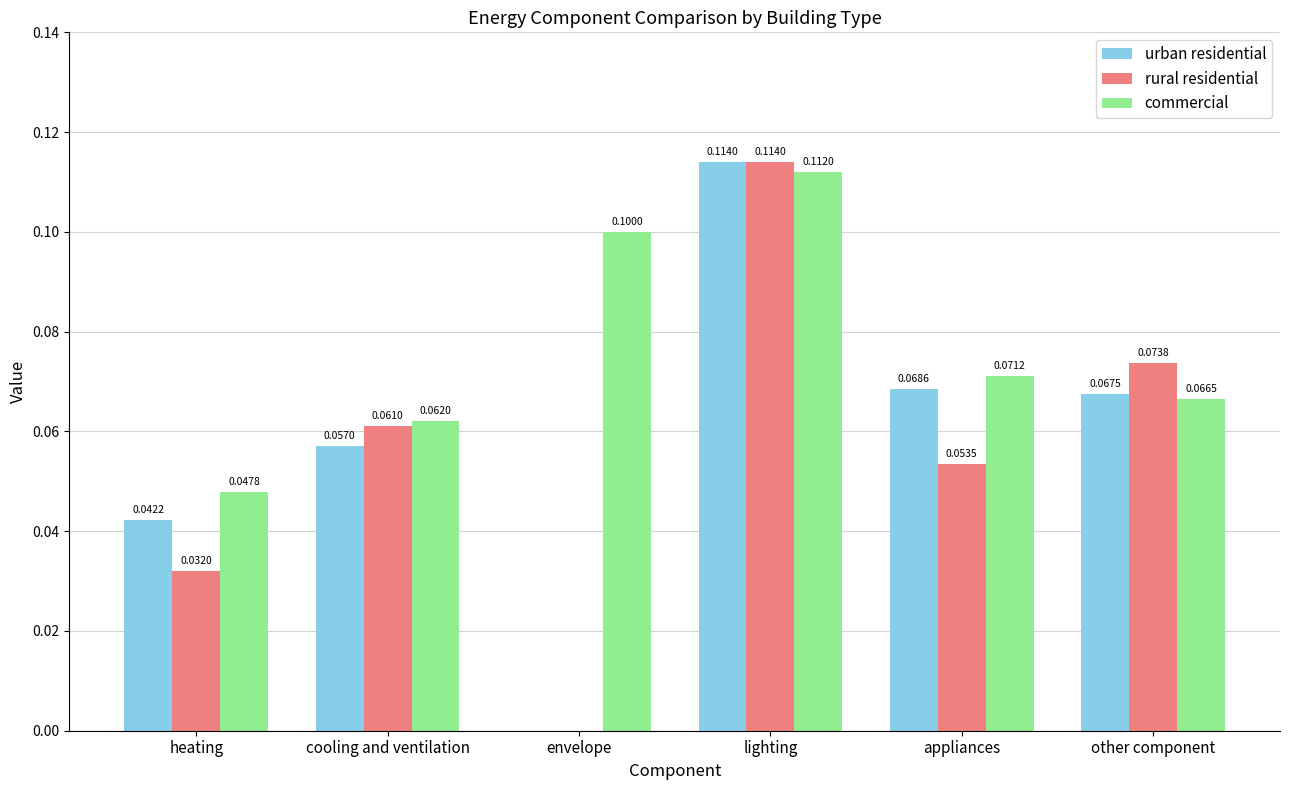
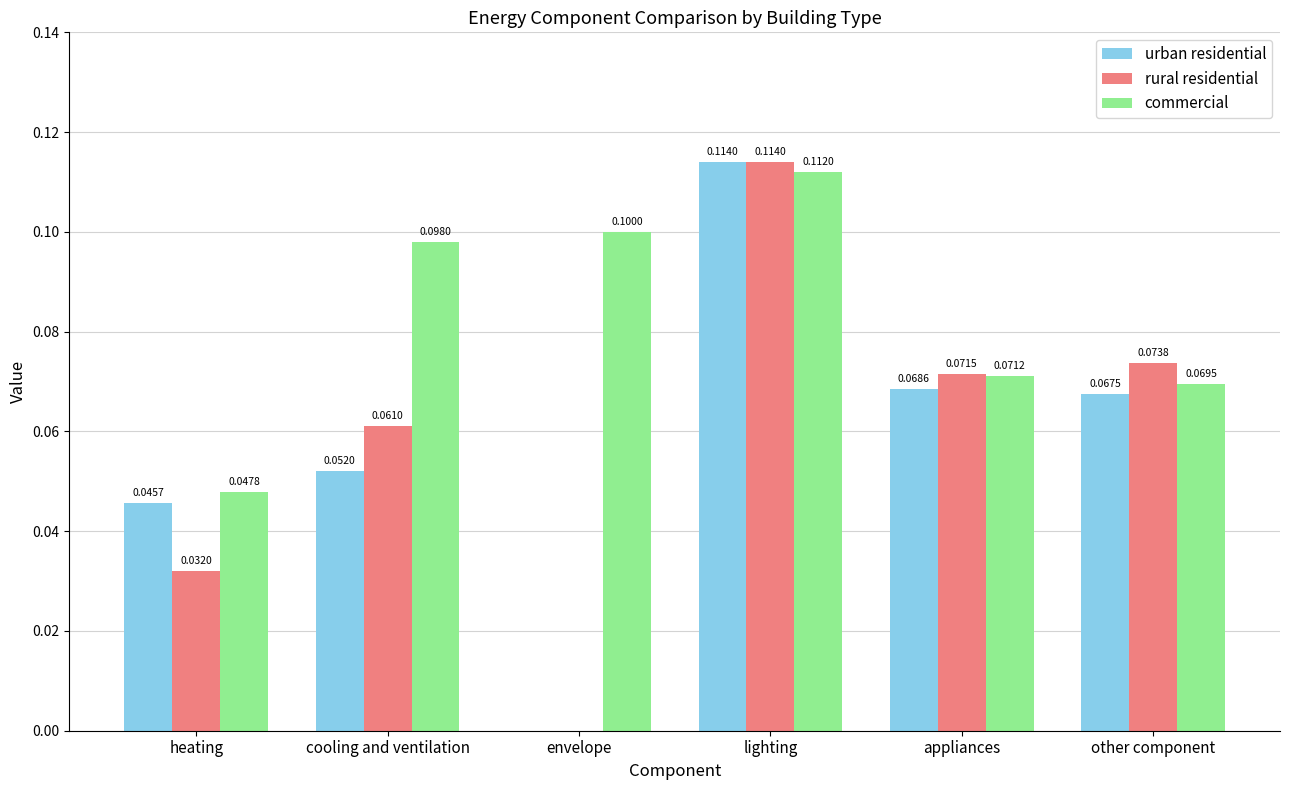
urban residential, heating: 0.0422 -> 0.0457
urban residential, cooling and ventilation: 0.0570 -> 0.0520
commercial, cooling and ventilation: 0.0620 -> 0.0980
rural residential, appliances: 0.0535 -> 0.0715
commercial, other component: 0.0665 -> 0.0695
